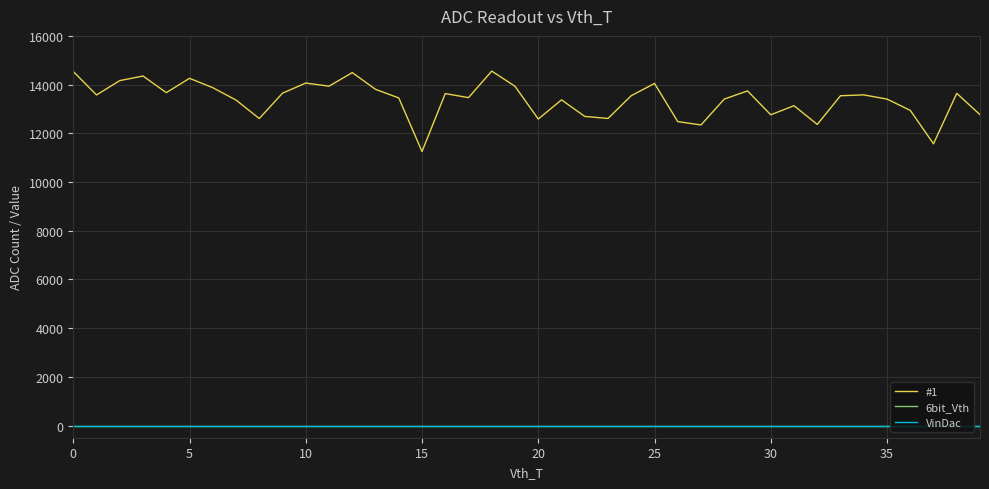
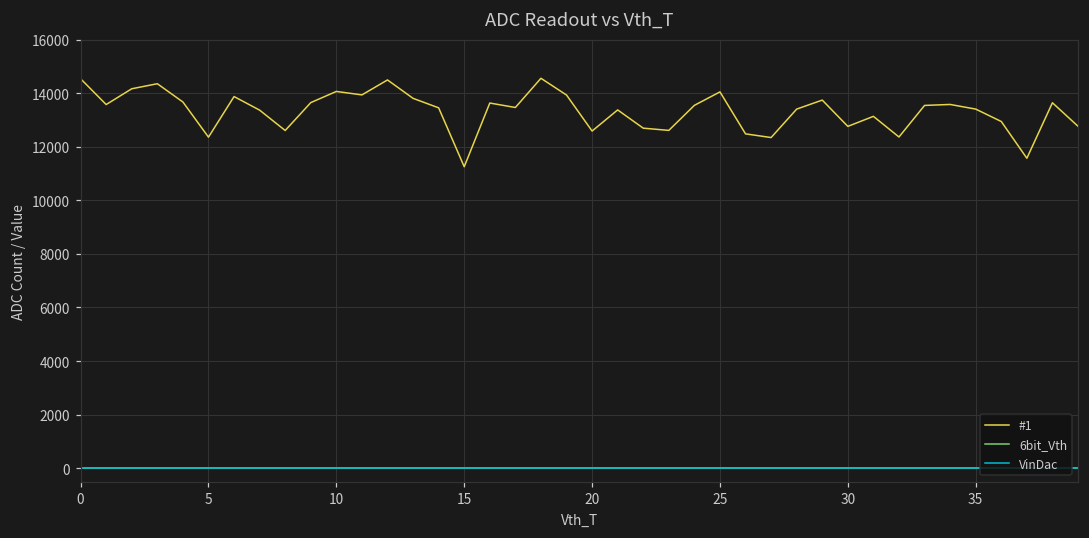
#1, 5: 14300 -> 12400
